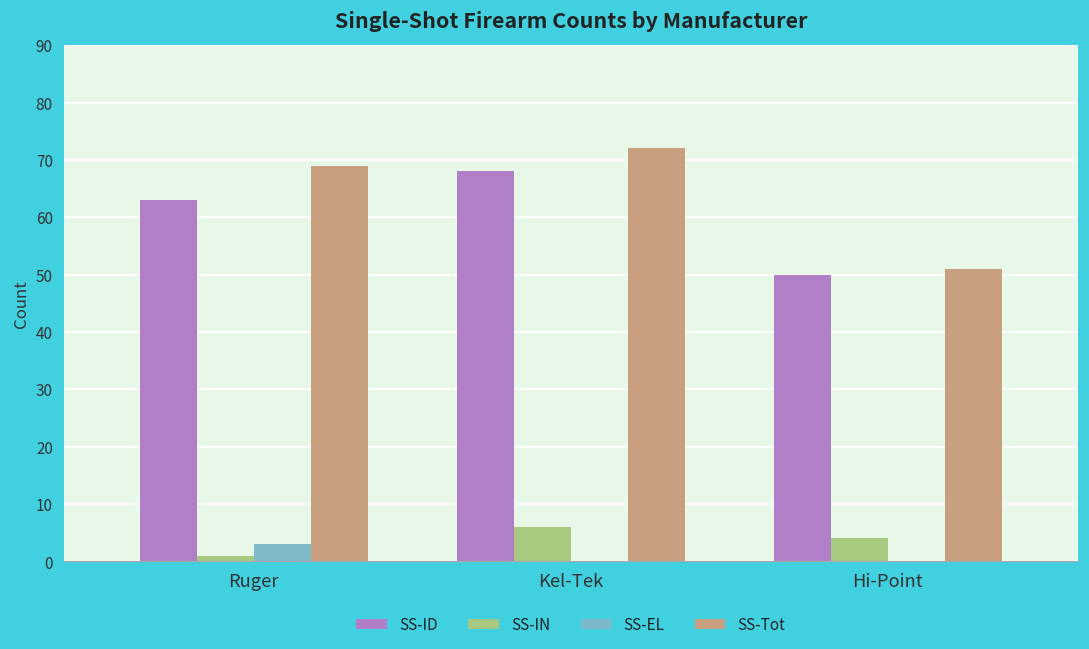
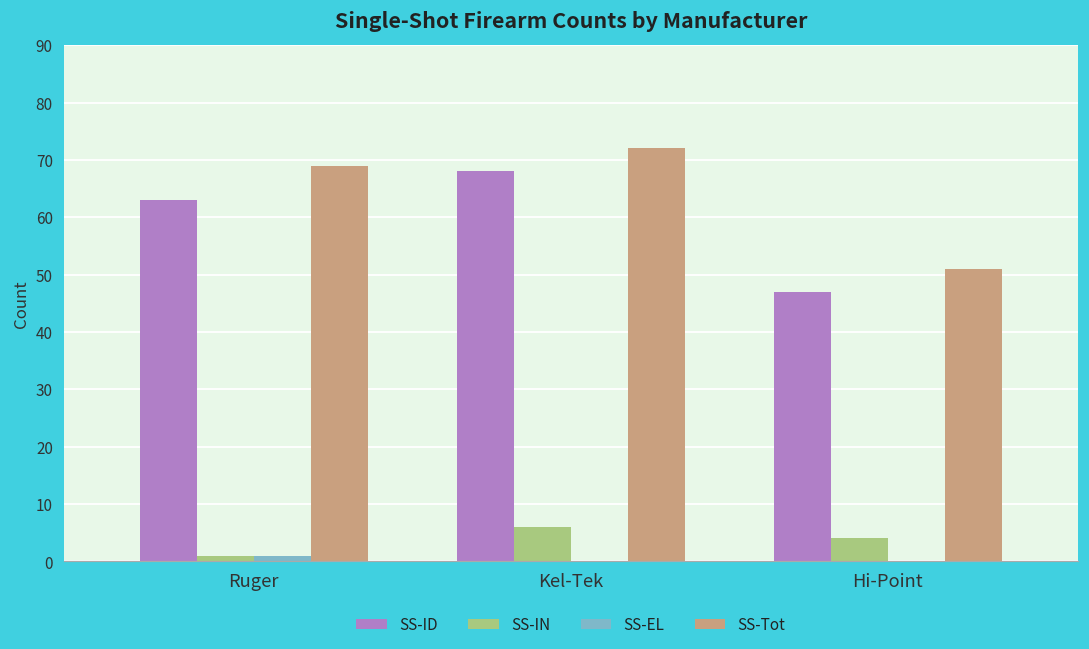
SS-EL, Ruger: 3 -> 1
SS-ID, Hi-Point: 50 -> 47
